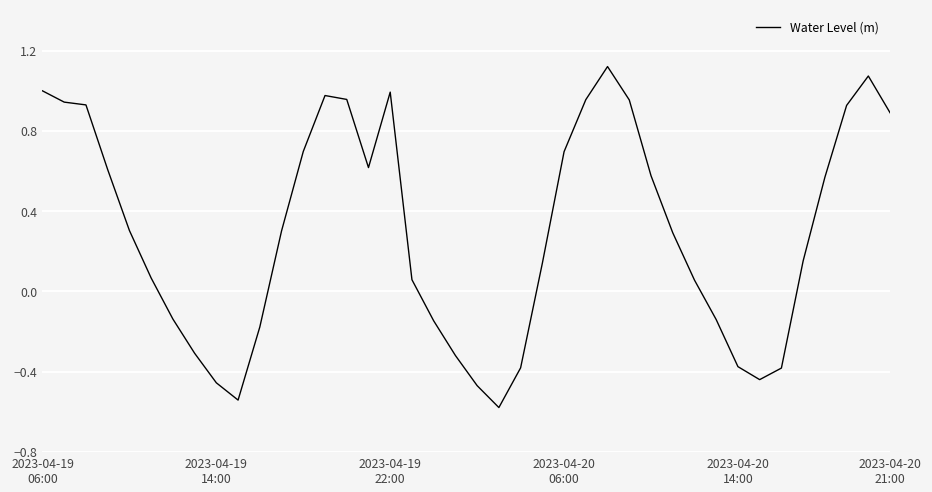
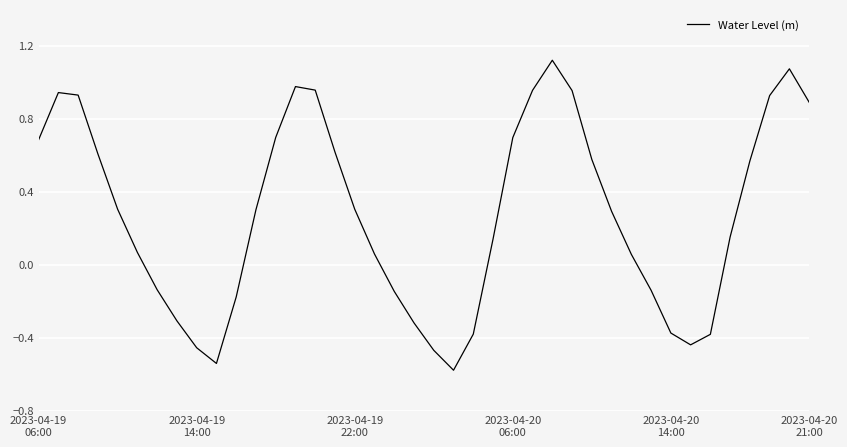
2023-04-19 06:00: 1.00 -> 0.68
2023-04-19 22:00: 0.99 -> 0.30
